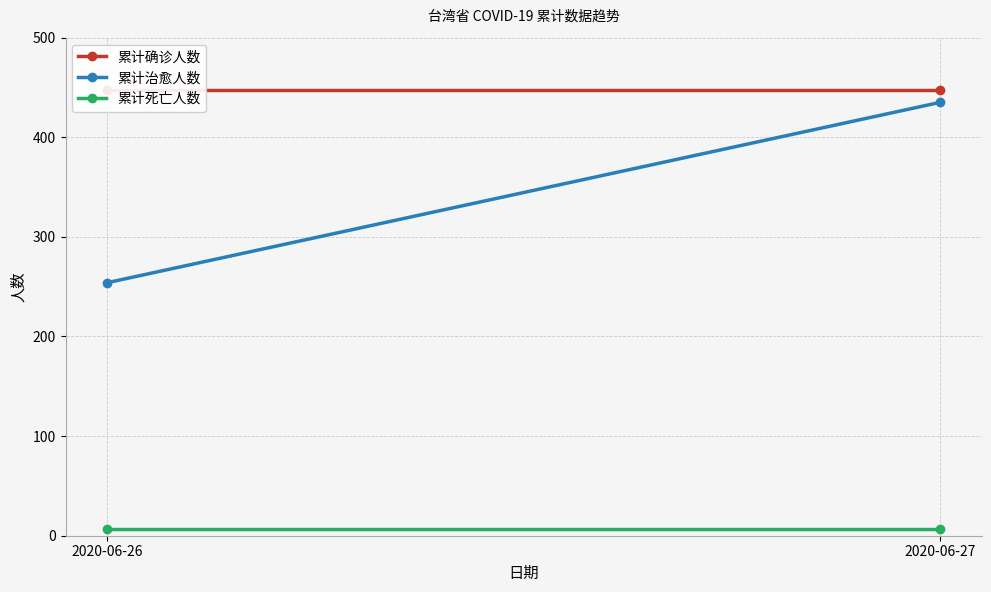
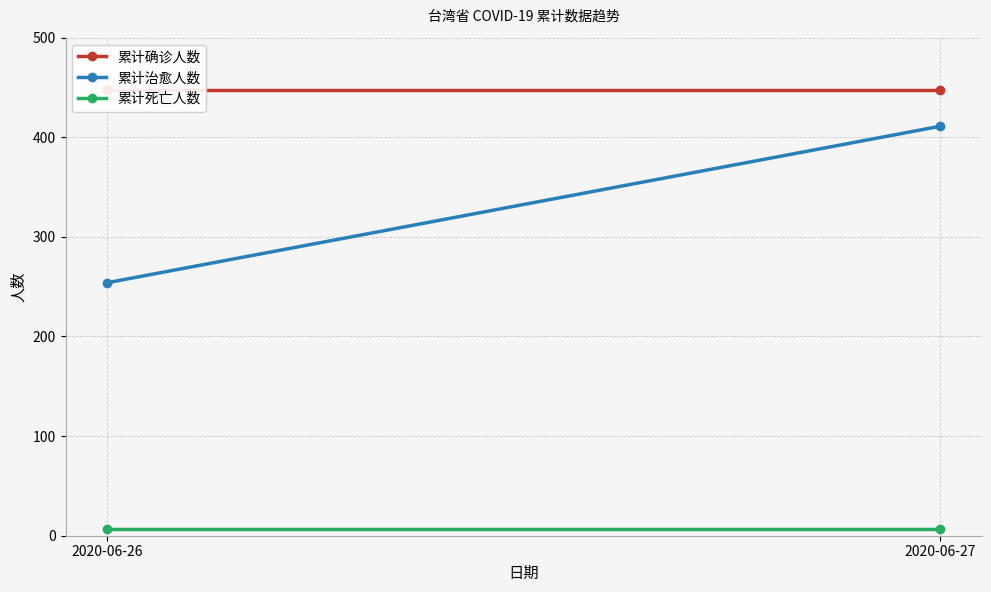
累计治愈人数, 2020-06-27: 440 -> 410
